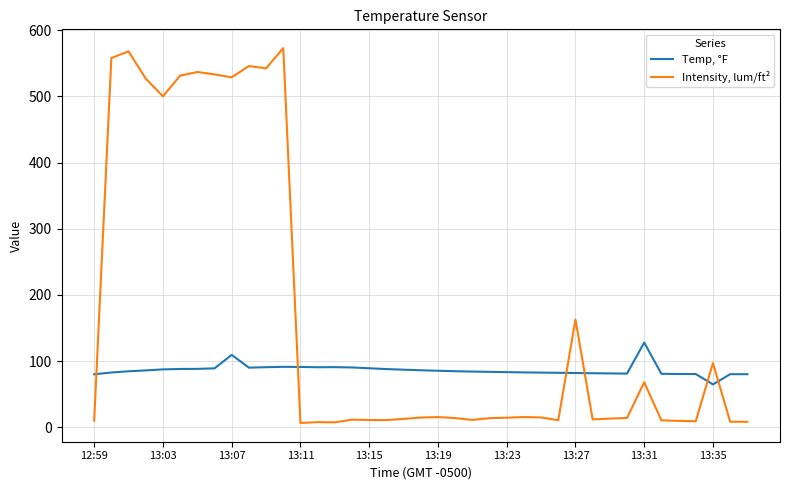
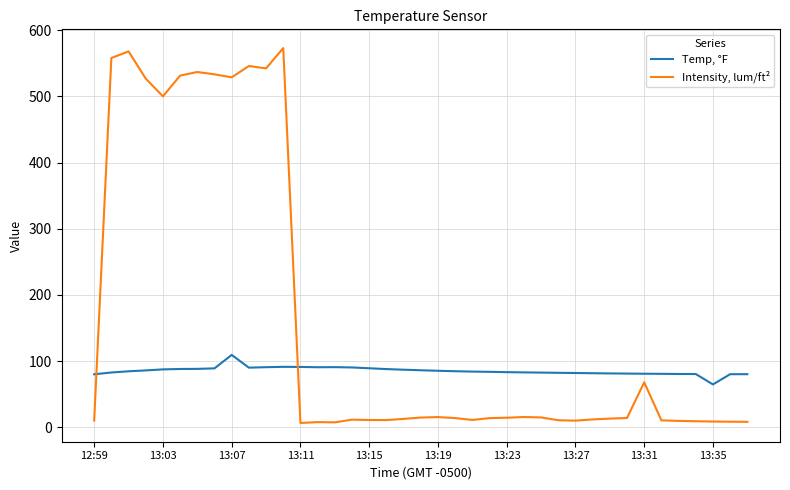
Intensity, lum/ft², 13:27: 160 -> 10
Temp, °F, 13:31: 130 -> 80
Intensity, lum/ft², 13:35: 100 -> 10
